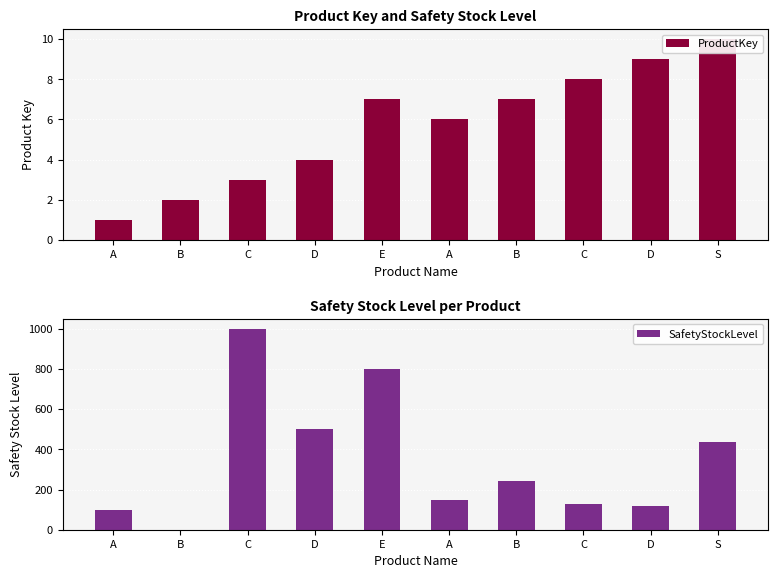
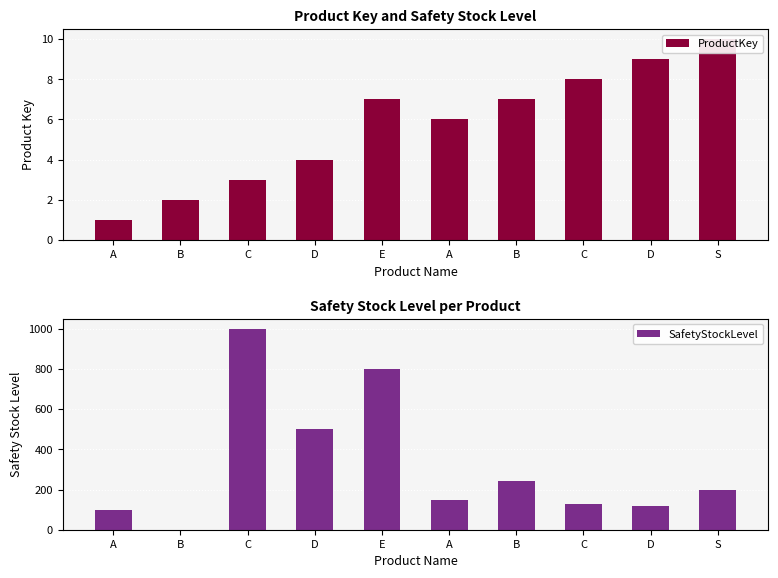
Safety Stock Level per Product, S: 440 -> 200
